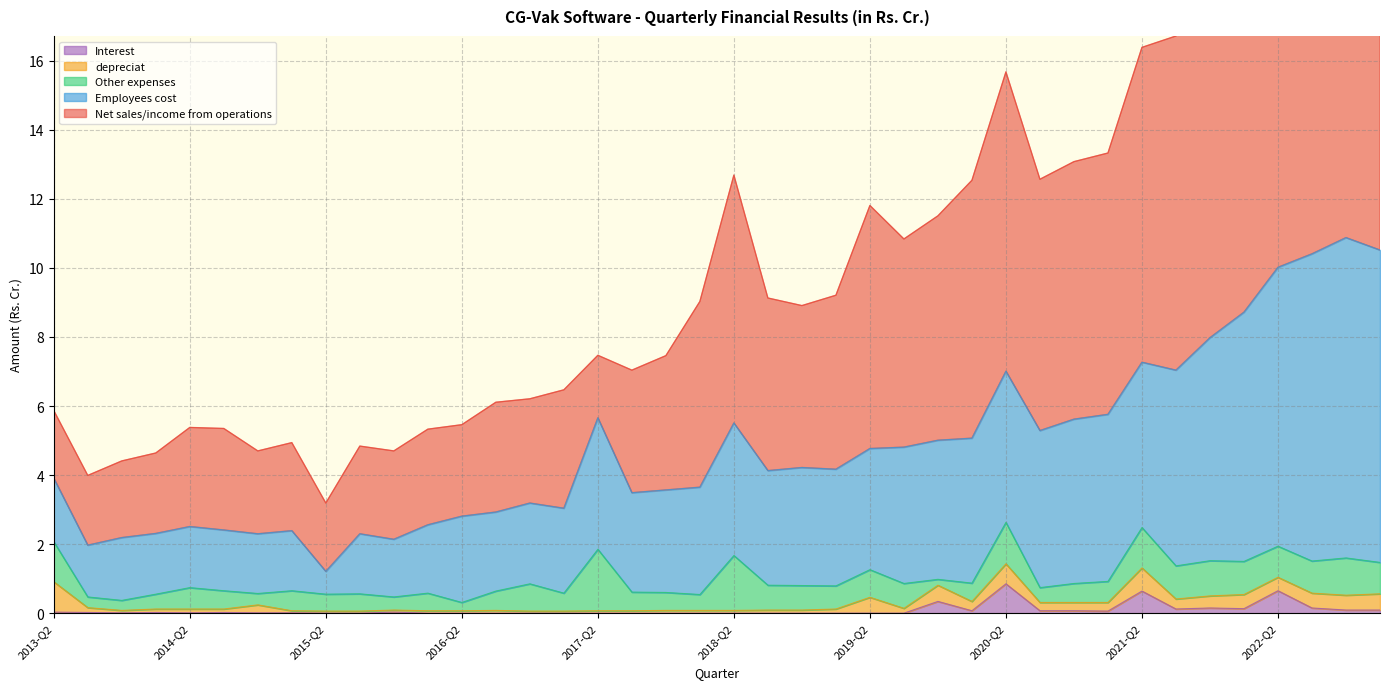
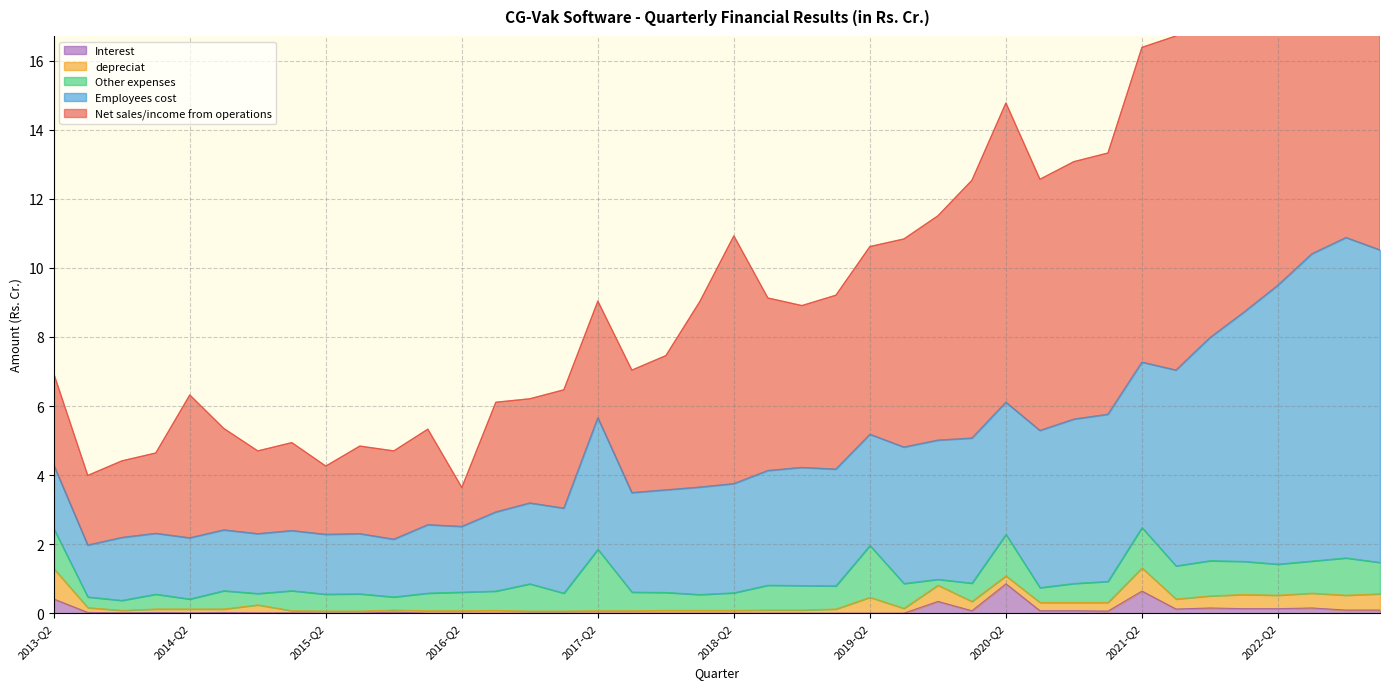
Interest, 2013-Q2: 0.0 -> 0.4
Net sales/income from operations, 2013-Q2: 2.0 -> 2.6
Other expenses, 2014-Q2: 0.6 -> 0.3
Net sales/income from operations, 2014-Q2: 2.9 -> 4.1
Employees cost, 2015-Q2: 0.7 -> 1.7
Other expenses, 2016-Q2: 0.2 -> 0.5
Employees cost, 2016-Q2: 2.5 -> 1.9
Net sales/income from operations, 2016-Q2: 2.7 -> 1.1
Net sales/income from operations, 2017-Q2: 1.8 -> 3.4
Other expenses, 2018-Q2: 1.6 -> 0.5
Employees cost, 2018-Q2: 3.8 -> 3.2
Other expenses, 2019-Q2: 0.8 -> 1.5
Employees cost, 2019-Q2: 3.5 -> 3.2
Net sales/income from operations, 2019-Q2: 7.0 -> 5.4
depreciat, 2020-Q2: 0.6 -> 0.2
Employees cost, 2020-Q2: 4.4 -> 3.8
Interest, 2022-Q2: 0.7 -> 0.1
